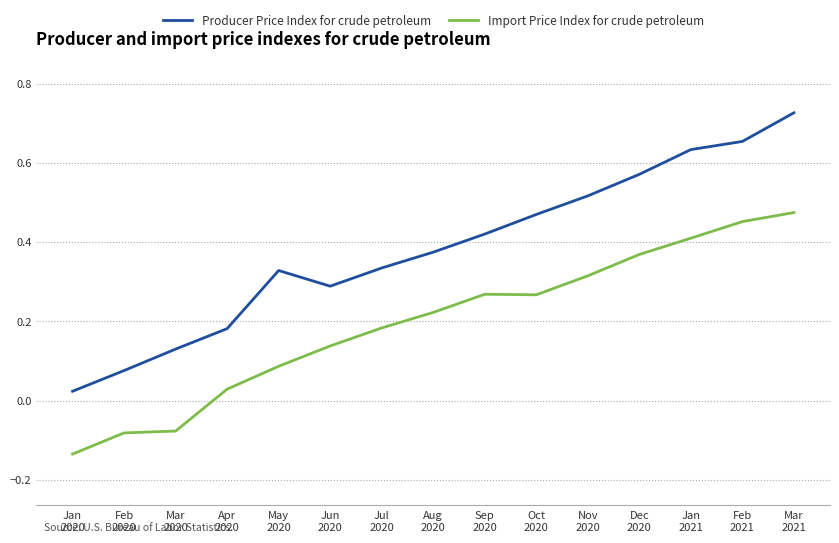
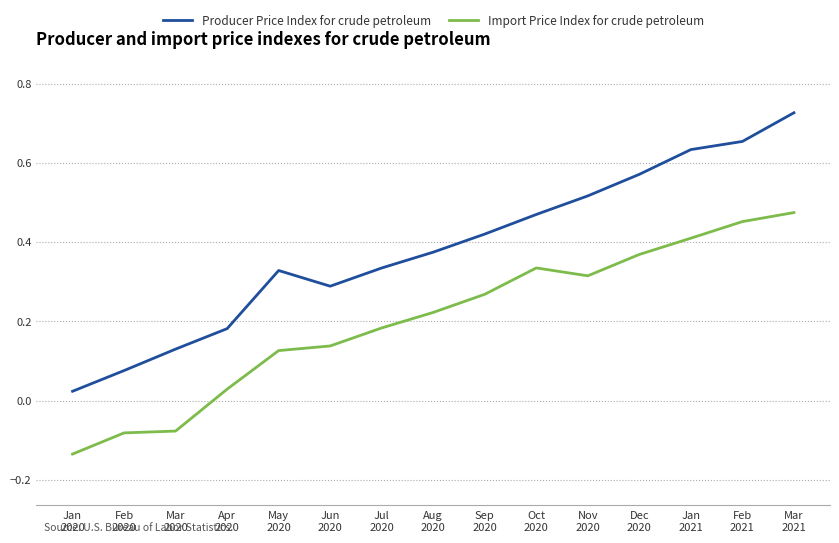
Import Price Index for crude petroleum, May 2020: 0.09 -> 0.13
Import Price Index for crude petroleum, Oct 2020: 0.27 -> 0.33
